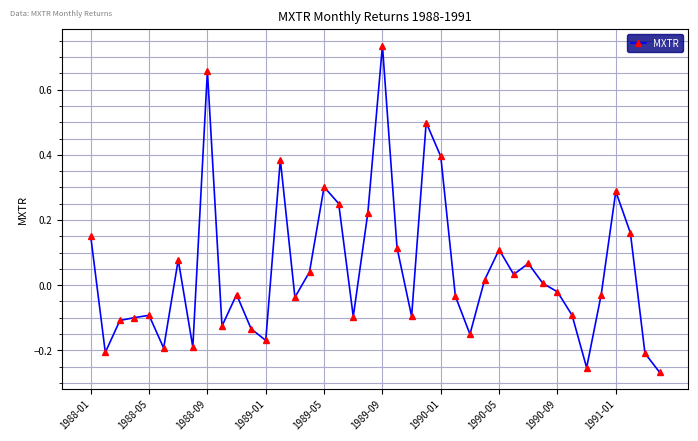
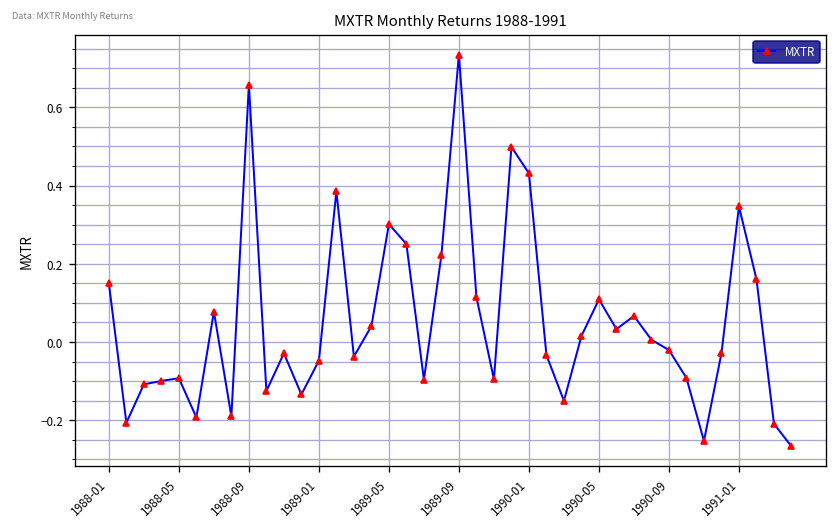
1989-01: -0.17 -> -0.05
1990-01: 0.39 -> 0.43
1991-01: 0.29 -> 0.35
